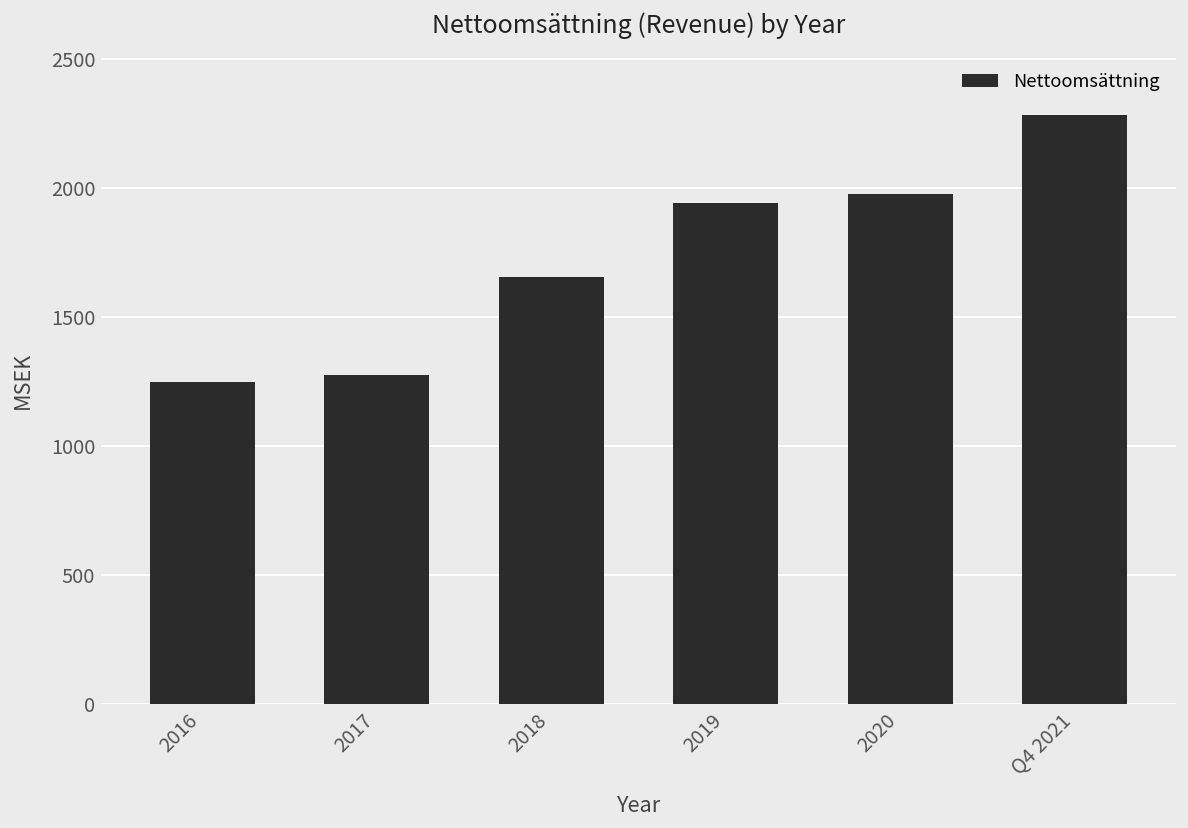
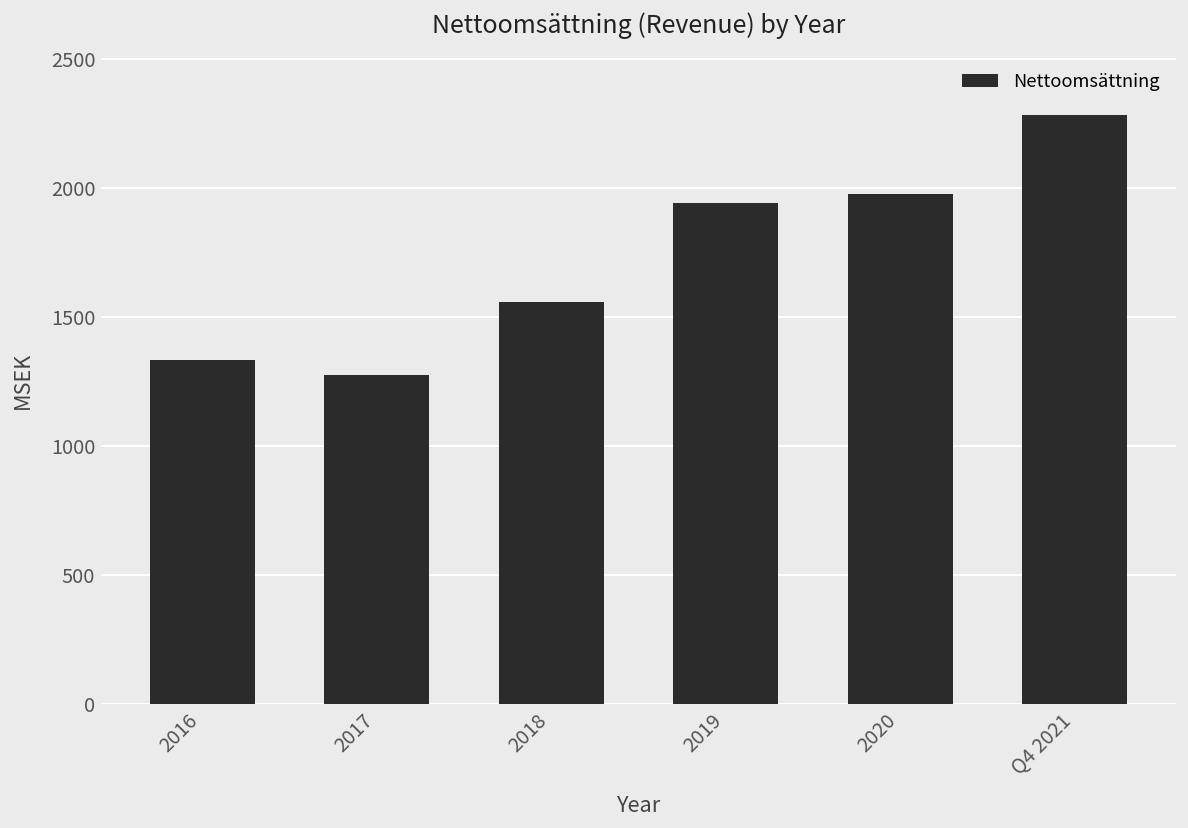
2016: 1250 -> 1330
2018: 1660 -> 1560
